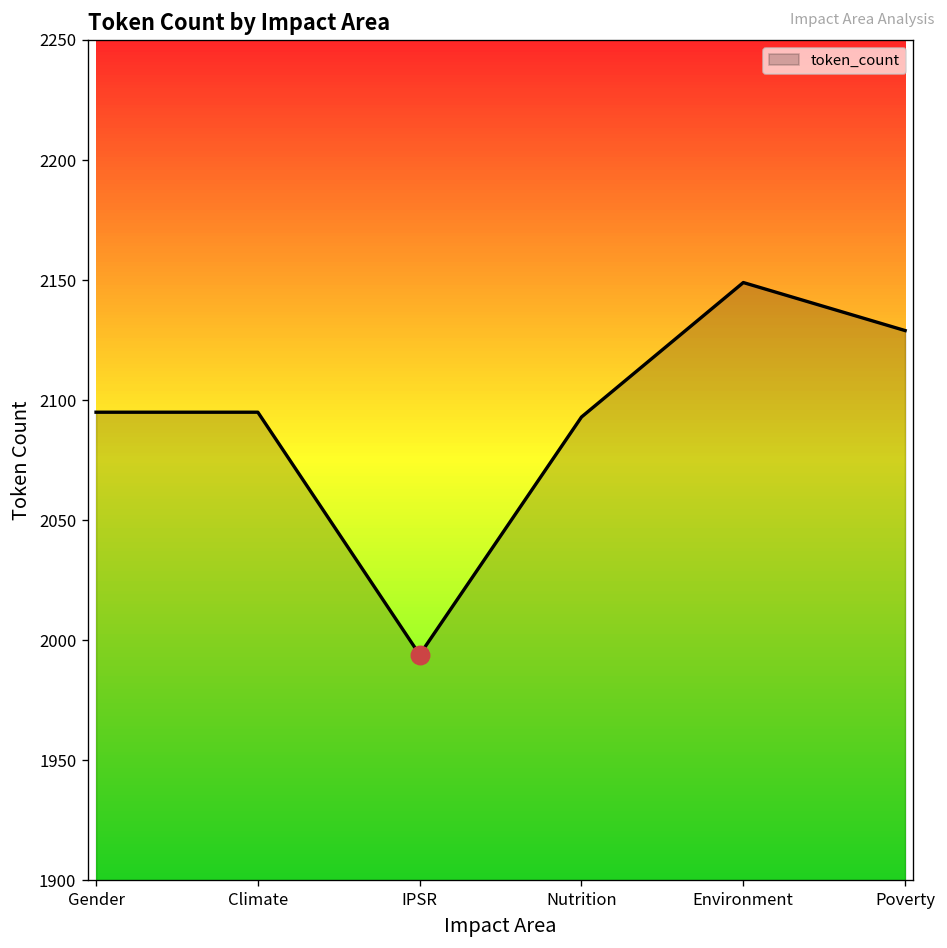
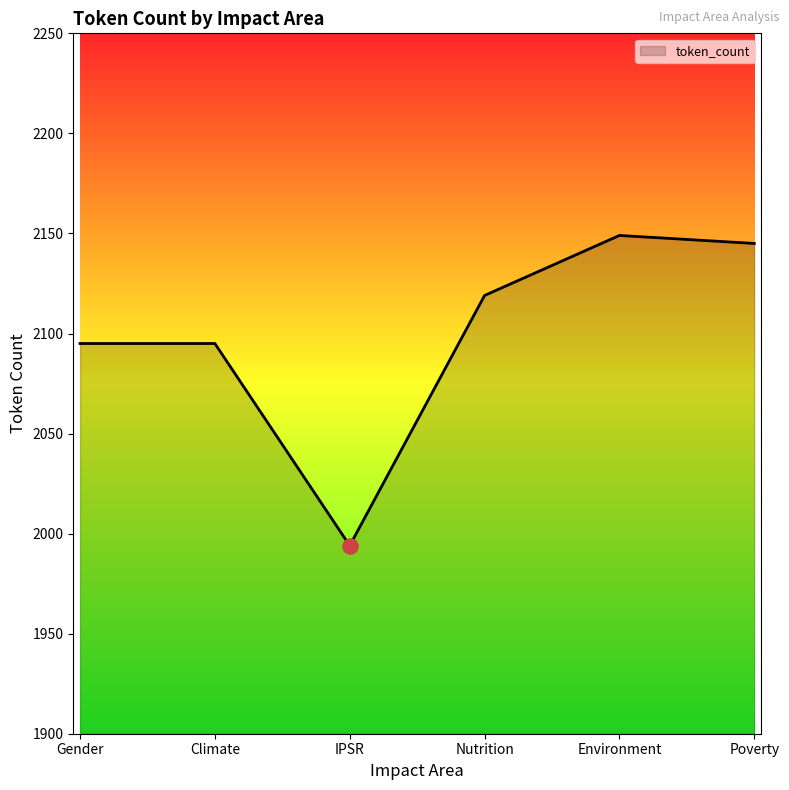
token_count, Nutrition: 2093 -> 2119
token_count, Poverty: 2129 -> 2145
